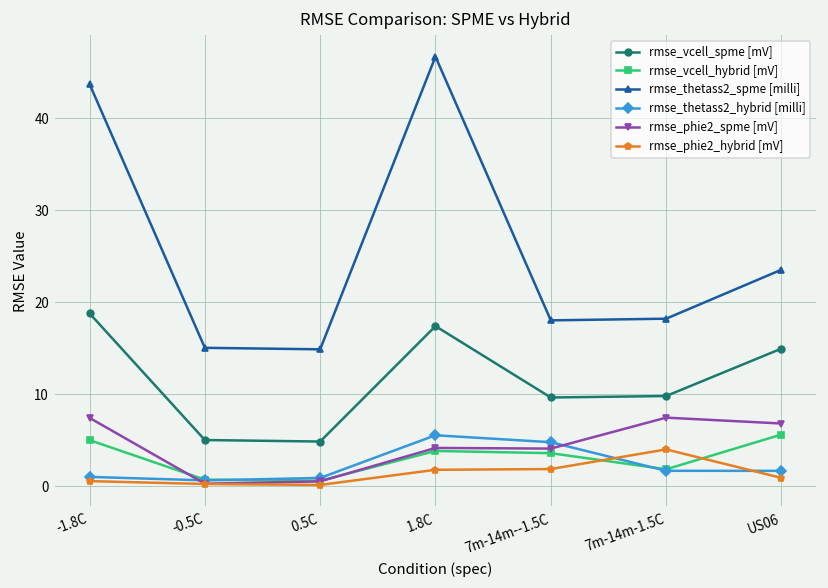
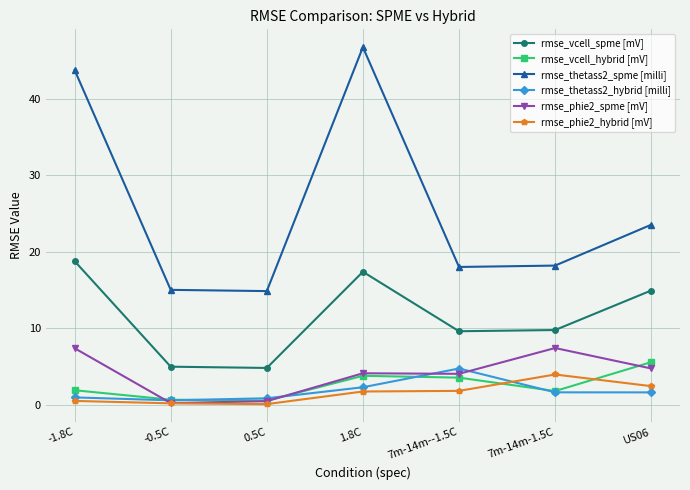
rmse_vcell_hybrid [mV], -1.8C: 5 -> 2
rmse_thetass2_hybrid [milli], 1.8C: 6 -> 2
rmse_phie2_spme [mV], US06: 7 -> 5
rmse_phie2_hybrid [mV], US06: 1 -> 2
